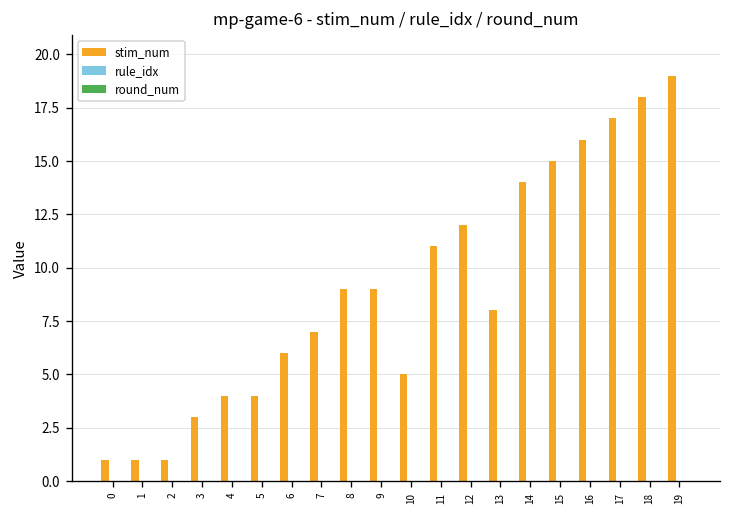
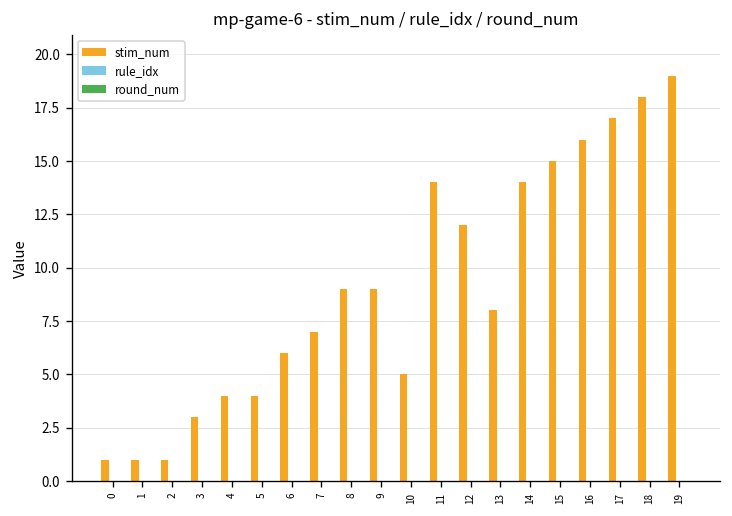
stim_num, 11: 11 -> 14
